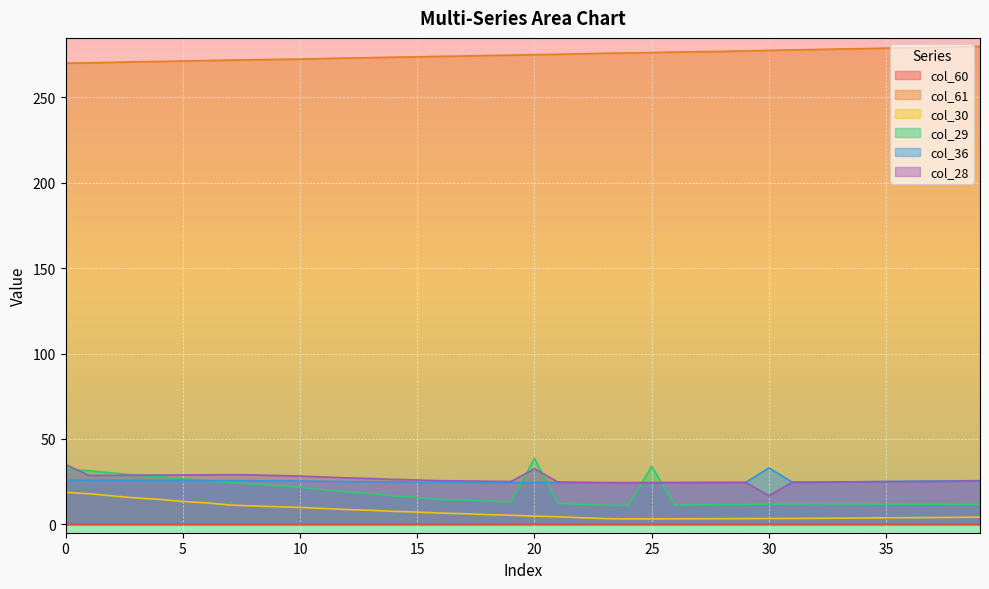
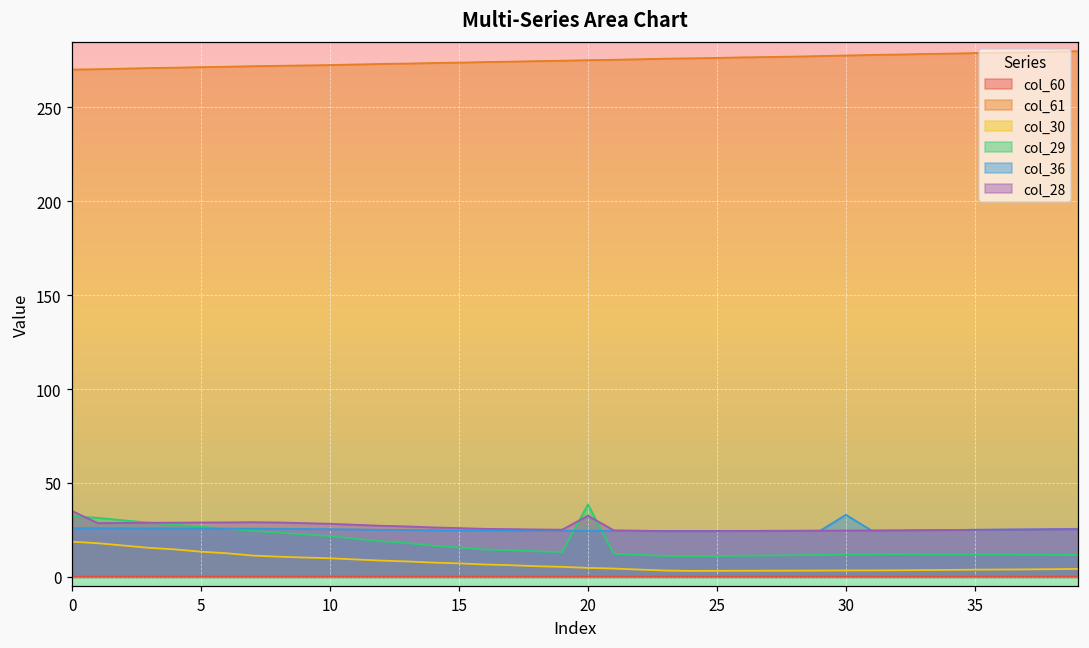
col_29, 25: 34 -> 11
col_28, 30: 17 -> 25
